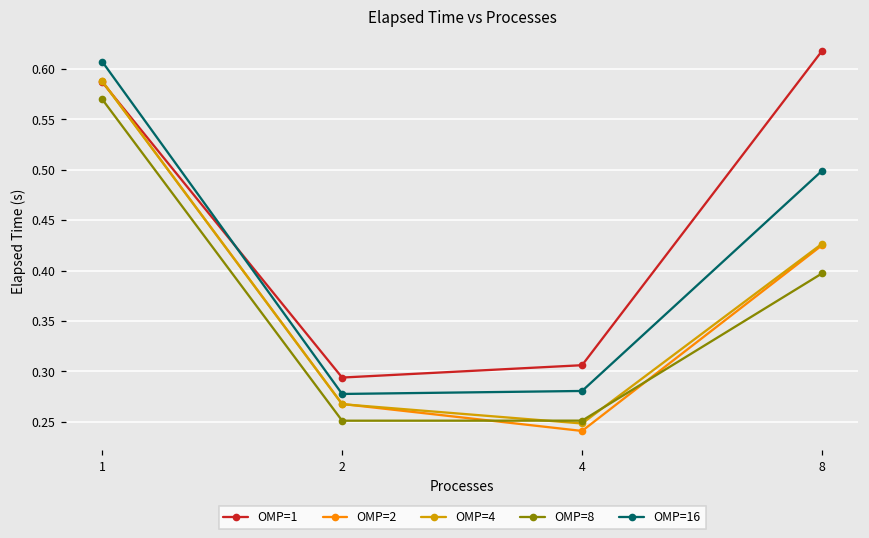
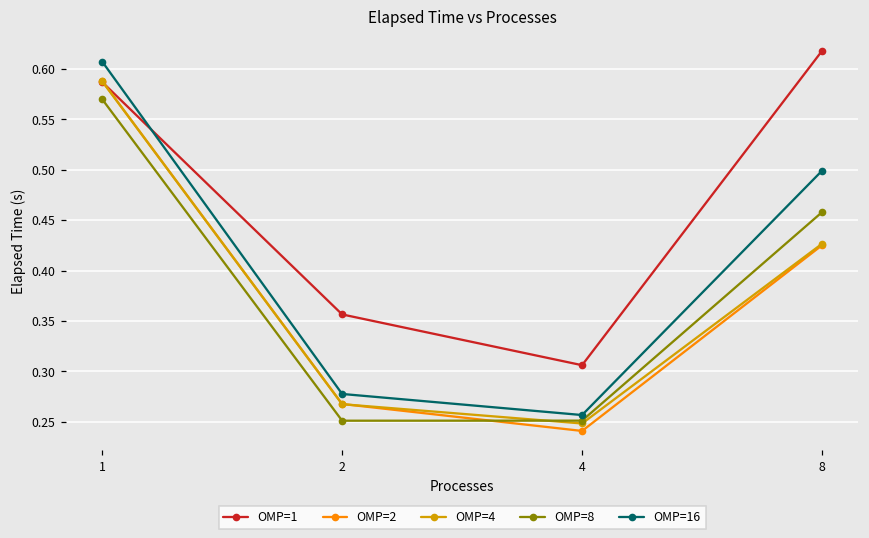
OMP=1, 2: 0.29 -> 0.36
OMP=16, 4: 0.28 -> 0.26
OMP=8, 8: 0.40 -> 0.46
